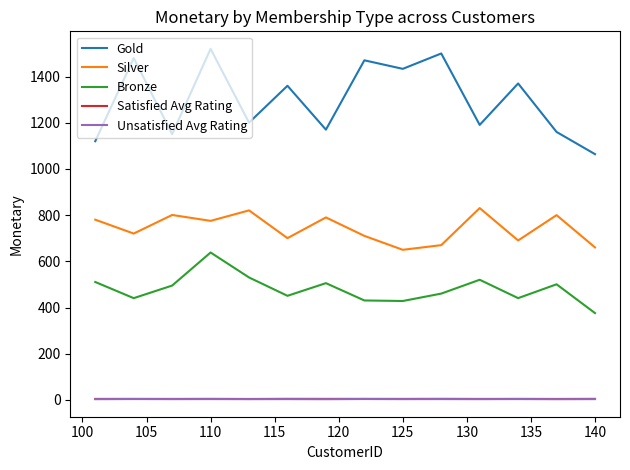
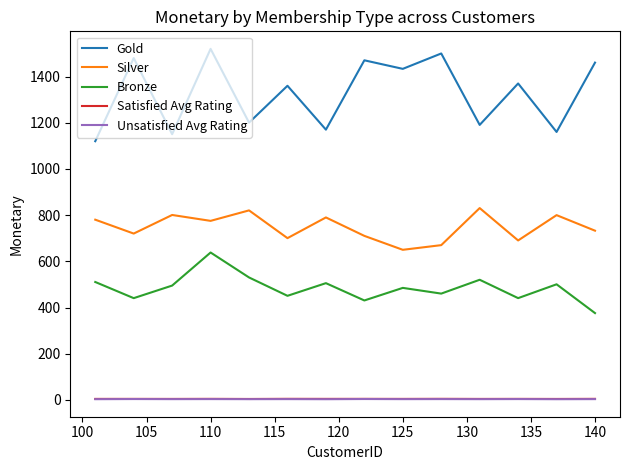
Bronze, 125: 430 -> 490
Gold, 140: 1060 -> 1460
Silver, 140: 660 -> 730
